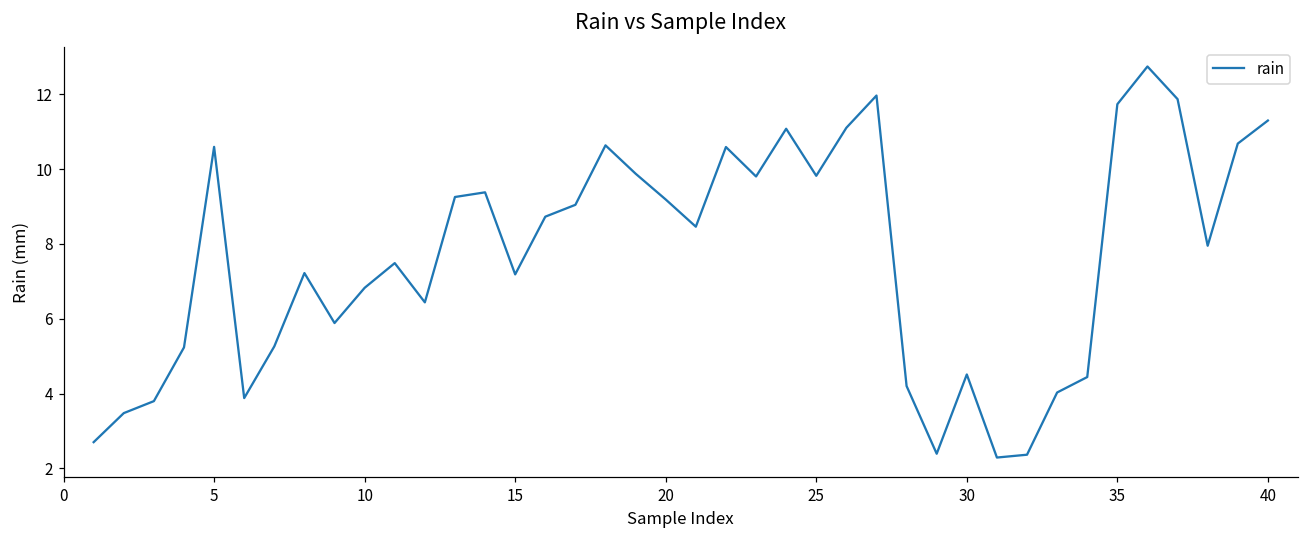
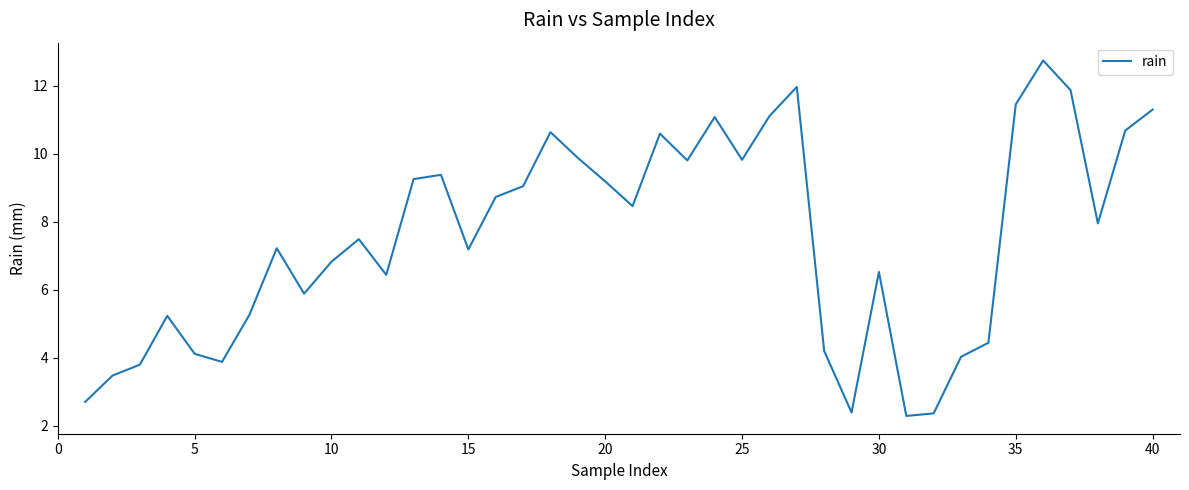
5: 10.6 -> 4.1
30: 4.5 -> 6.5
35: 11.7 -> 11.5
